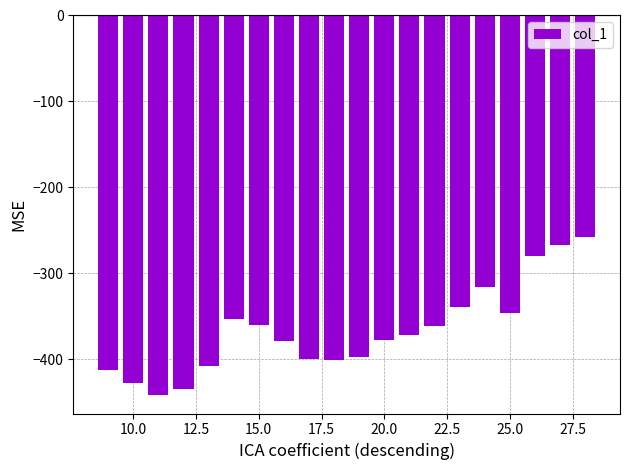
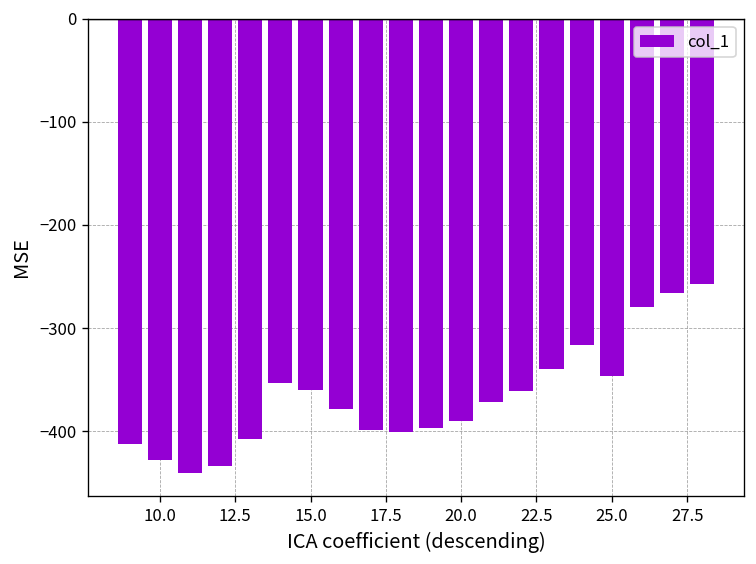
20.0: -380 -> -390
